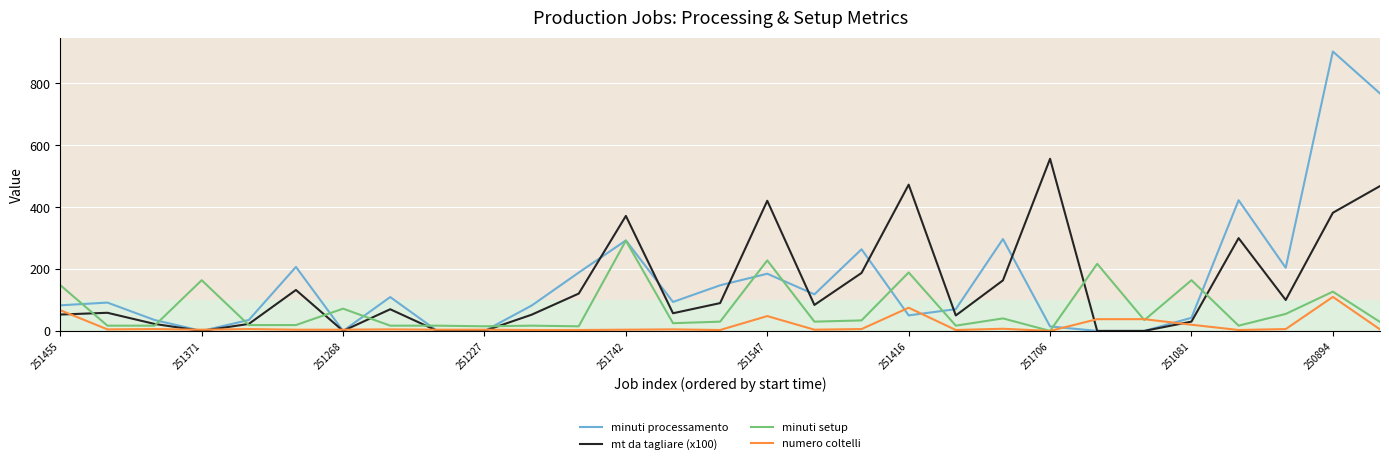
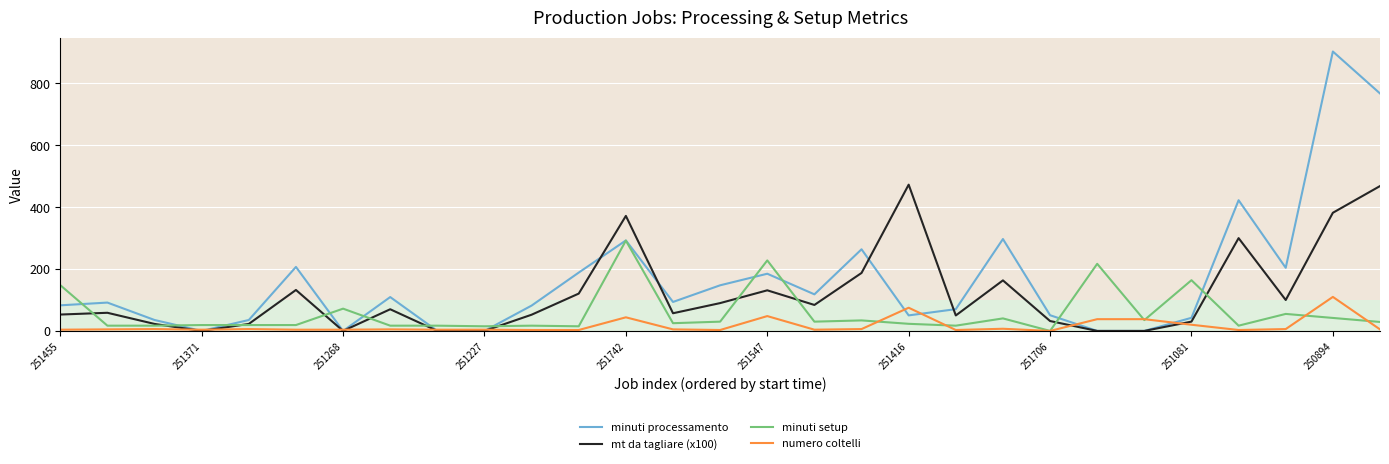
numero coltelli, 251455: 70 -> 0
minuti setup, 251371: 160 -> 20
numero coltelli, 251742: 0 -> 40
mt da tagliare (x100), 251547: 420 -> 130
minuti setup, 251416: 190 -> 20
minuti processamento, 251706: 10 -> 50
mt da tagliare (x100), 251706: 560 -> 30
minuti setup, 250894: 130 -> 40
